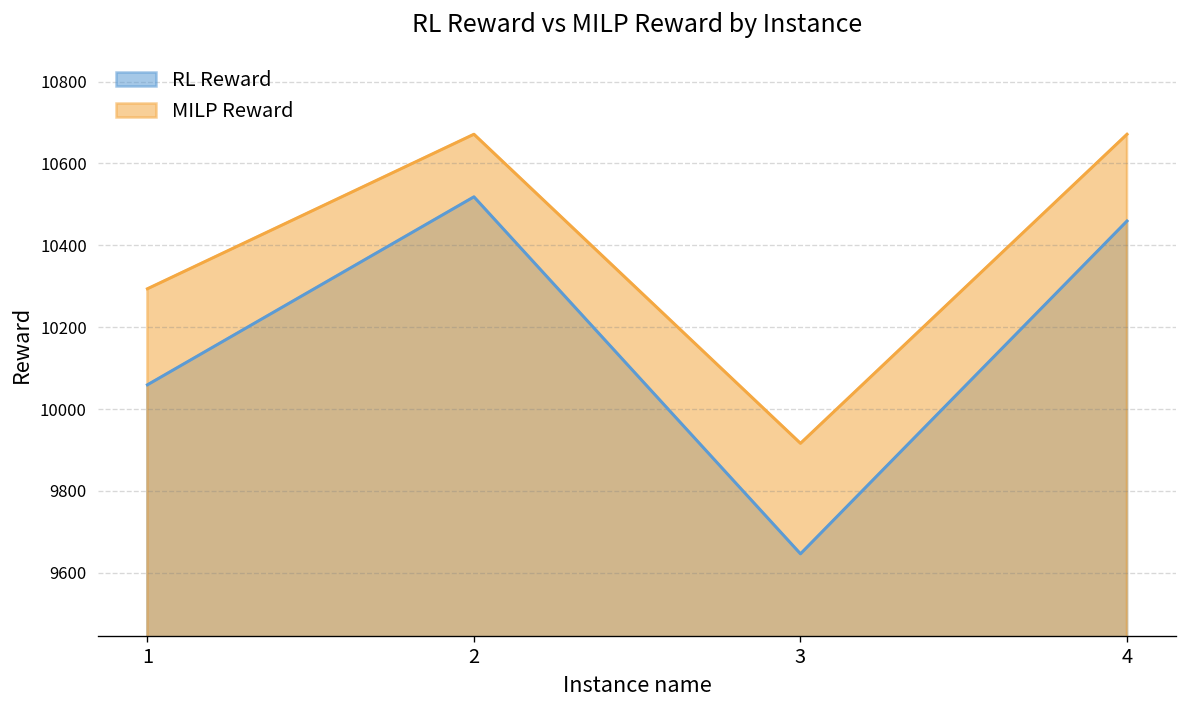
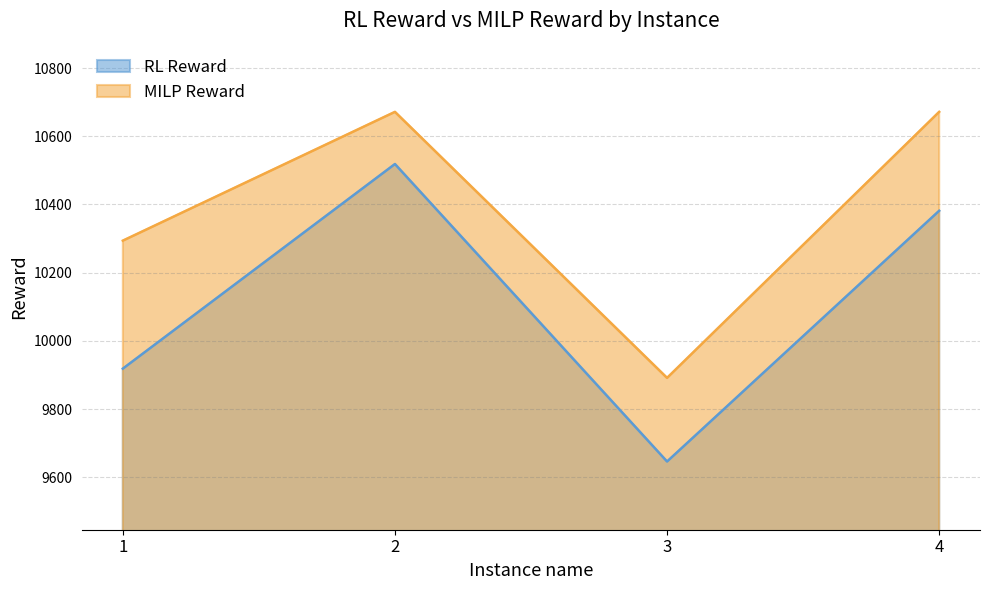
RL Reward, 1: 10060 -> 9920
MILP Reward, 3: 9920 -> 9890
RL Reward, 4: 10460 -> 10380
